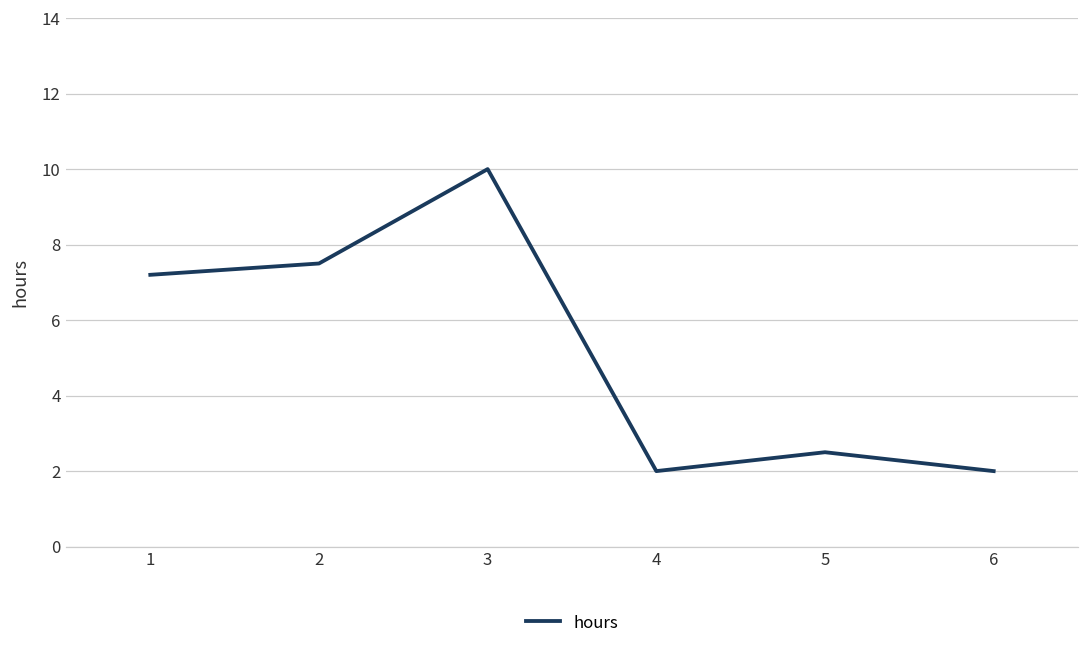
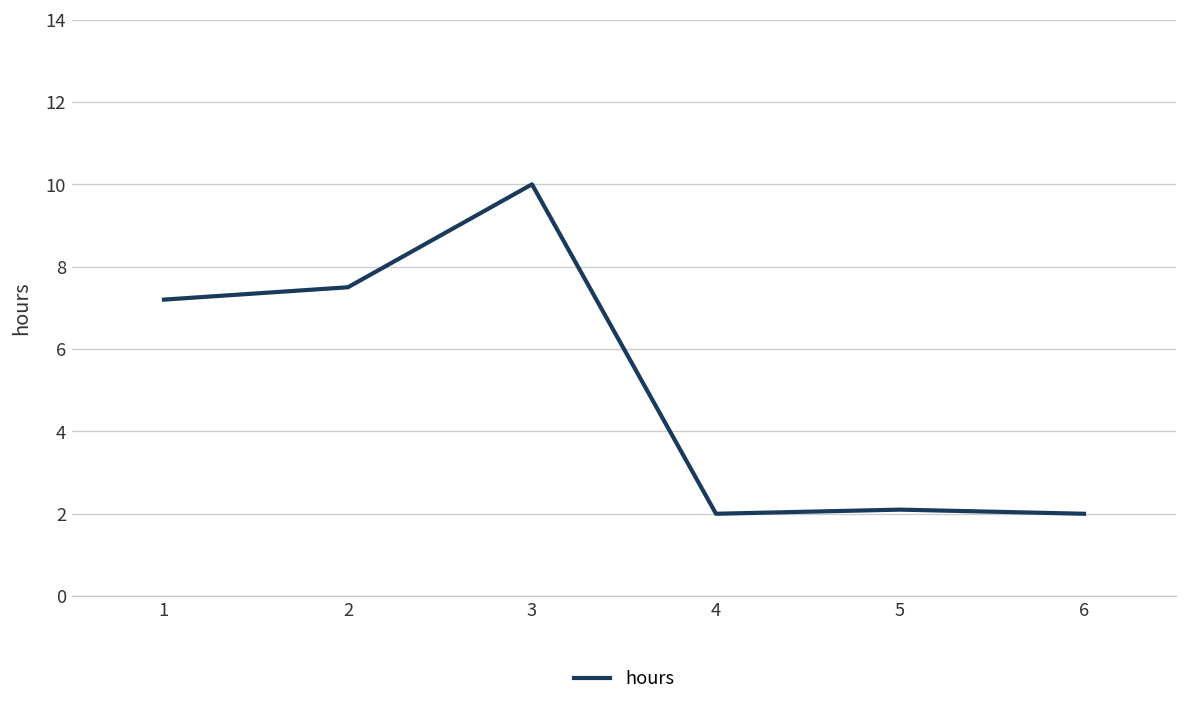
5: 2.5 -> 2.1
